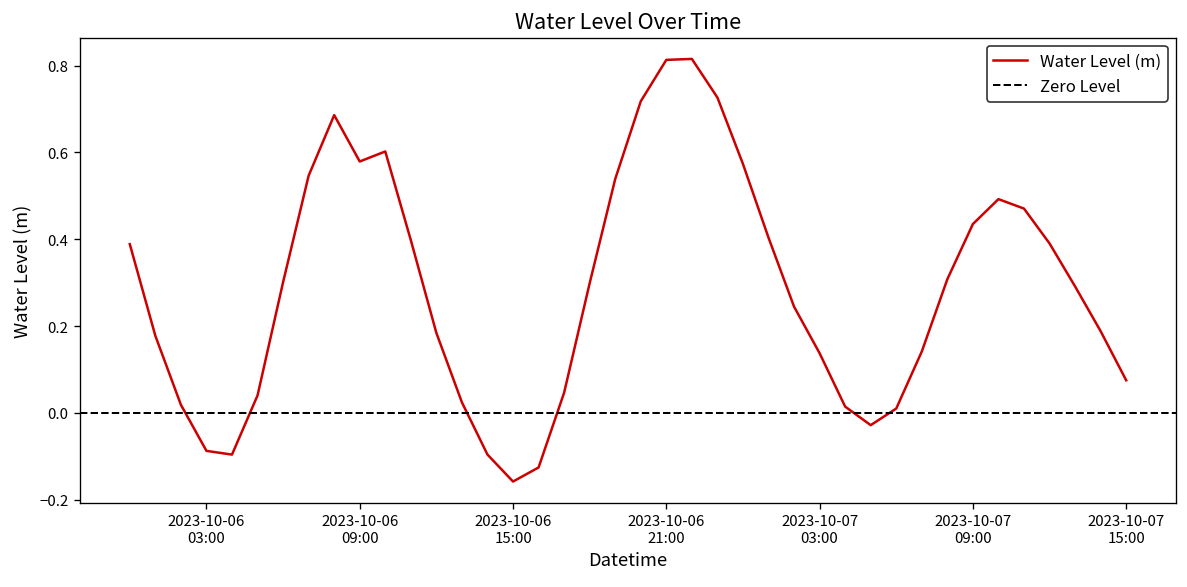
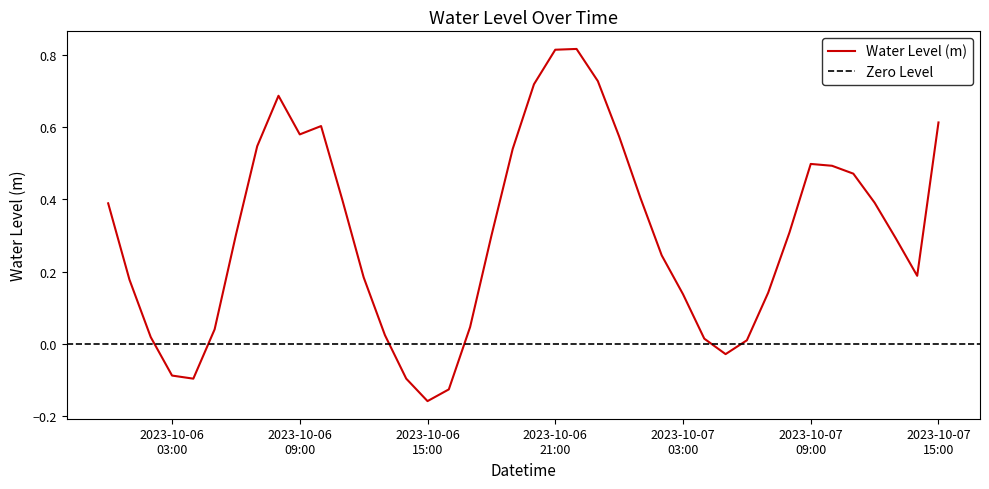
2023-10-07 09:00: 0.44 -> 0.50
2023-10-07 15:00: 0.08 -> 0.61
